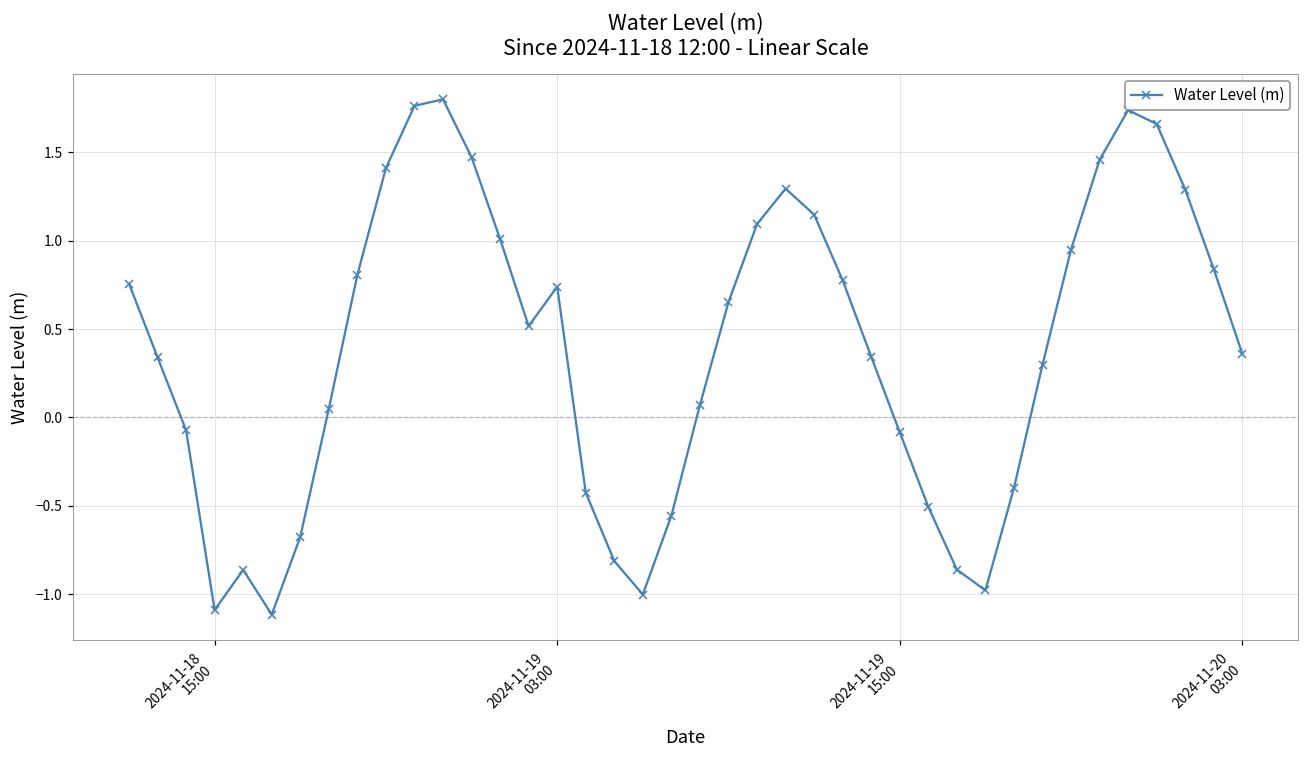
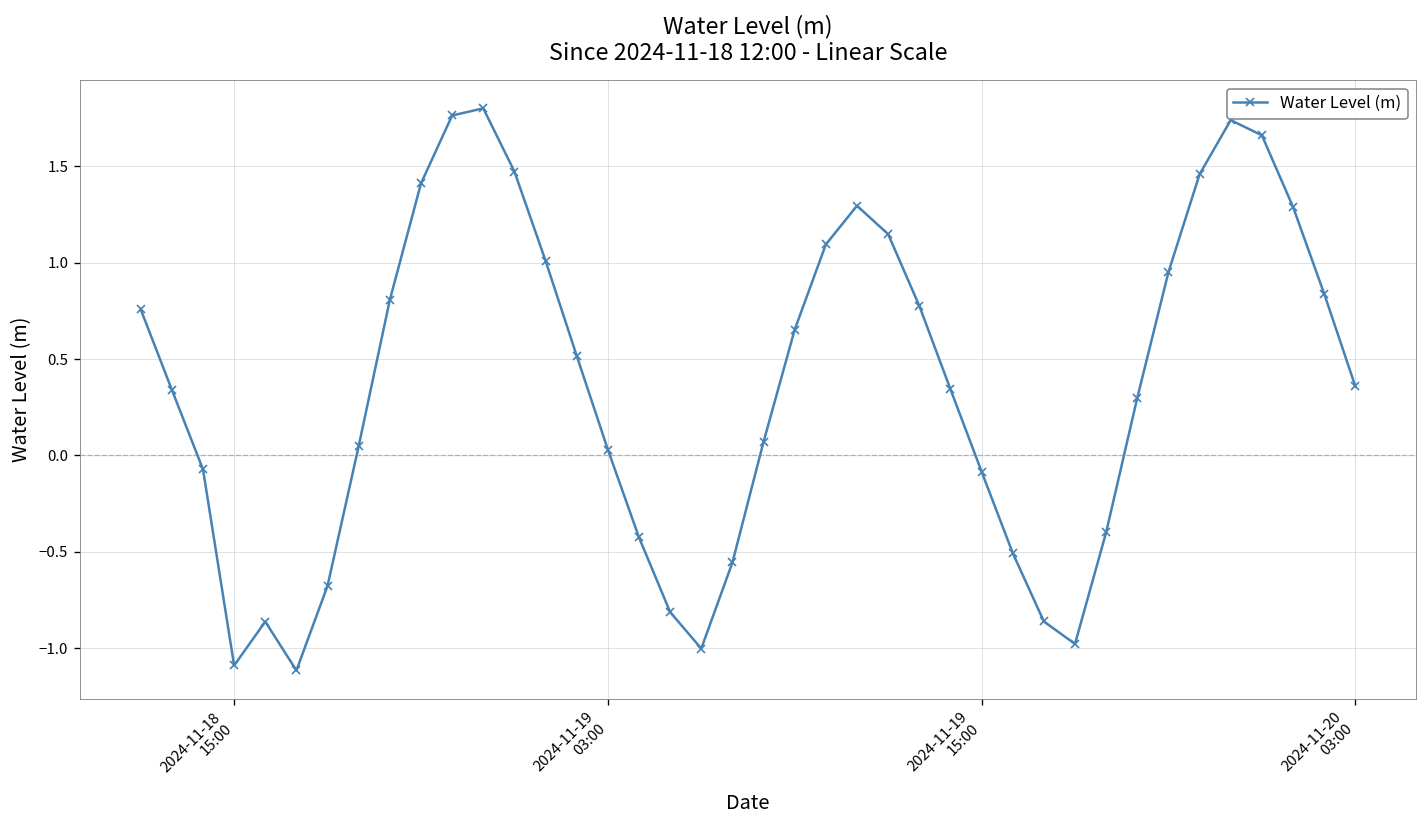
2024-11-19 03:00: 0.74 -> 0.03
